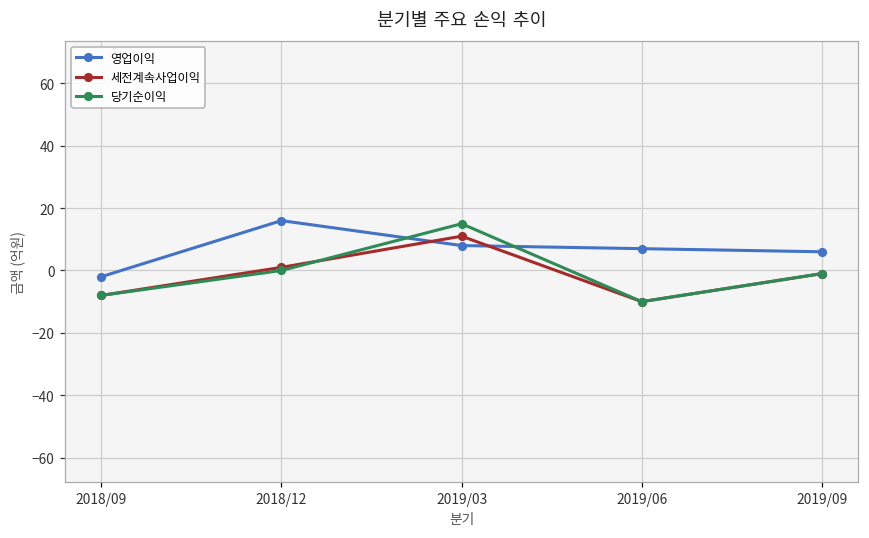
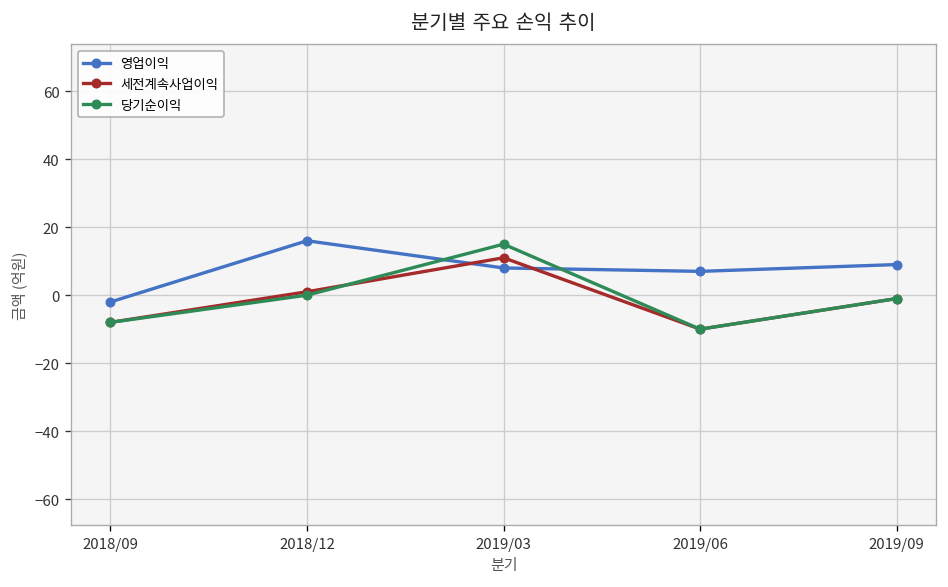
영업이익, 2019/09: 6 -> 9
